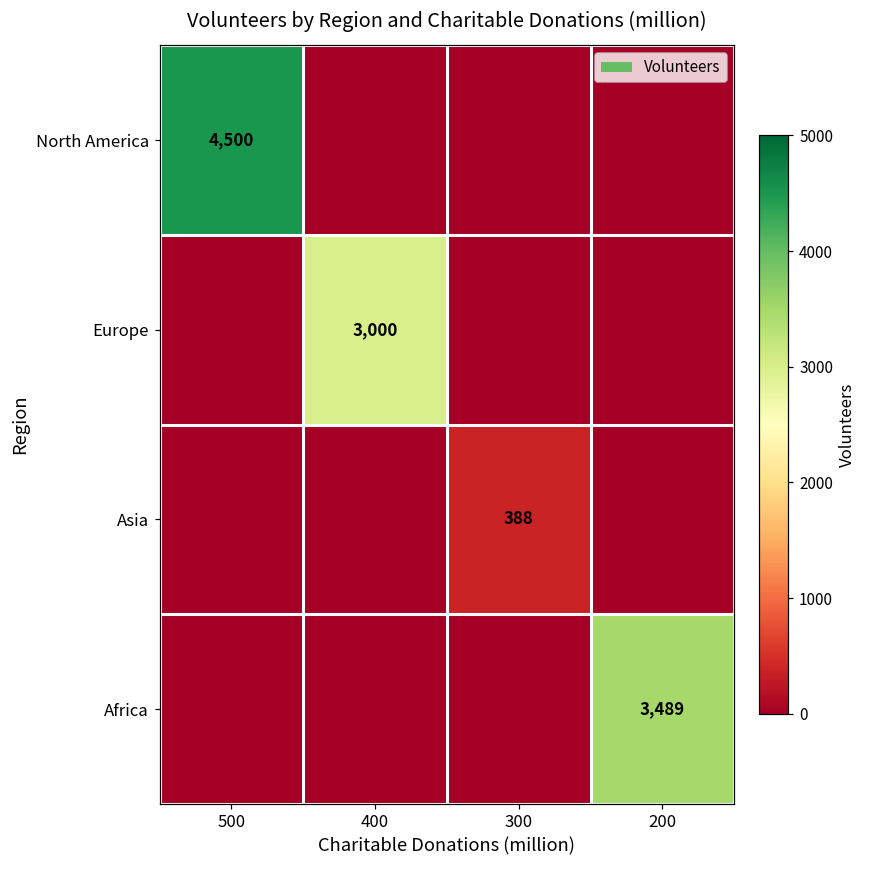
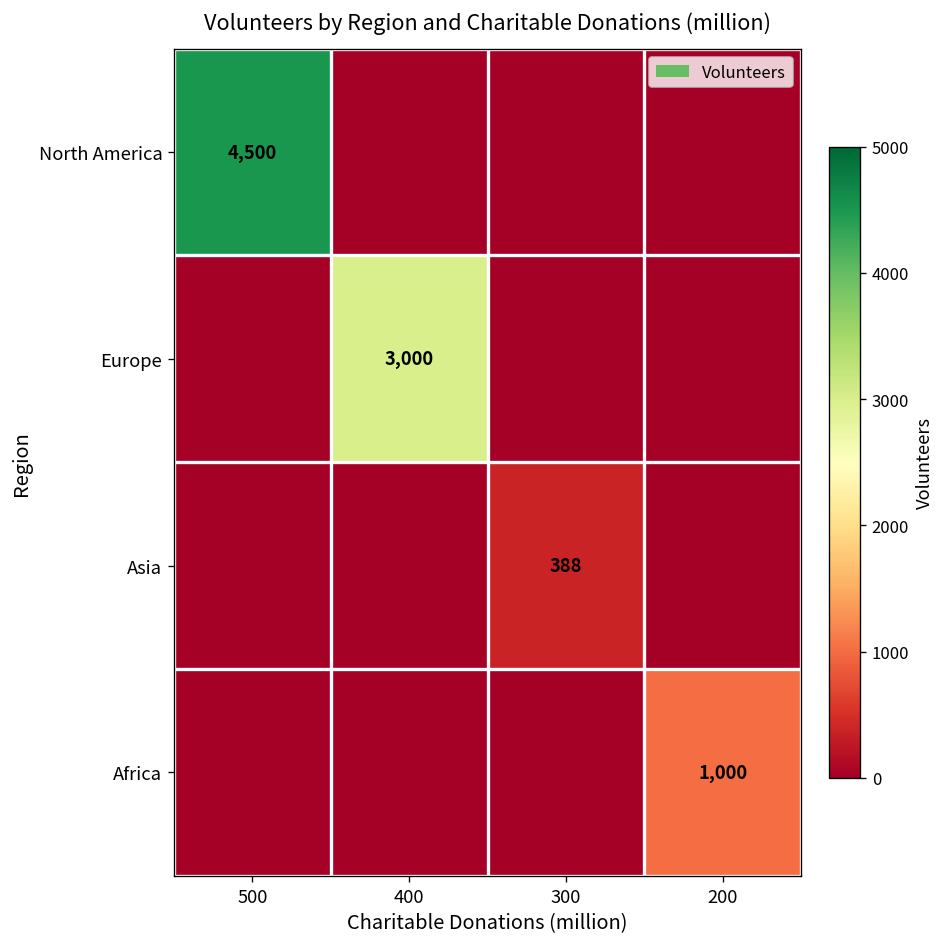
Africa, 200: 3,489 -> 1,000
